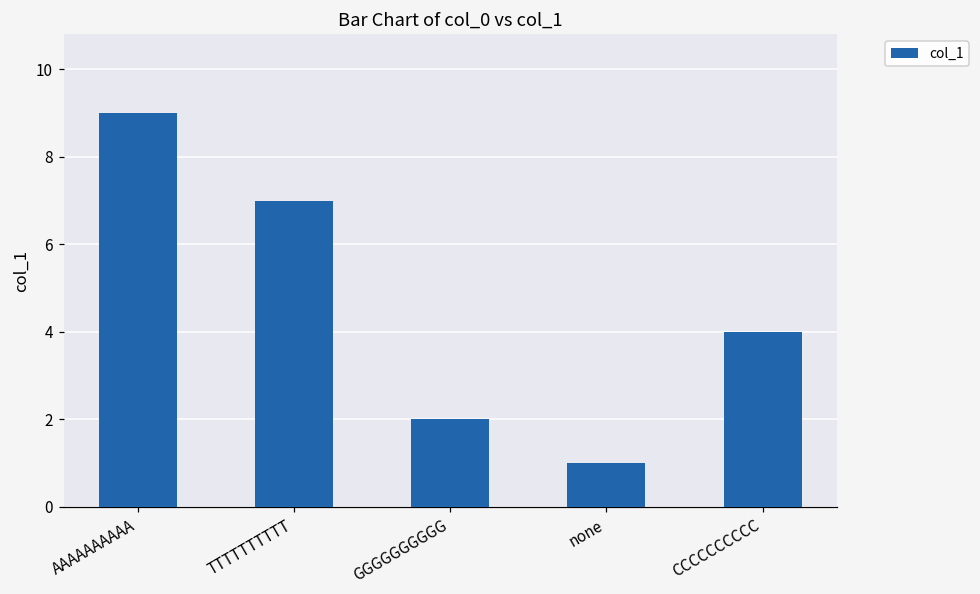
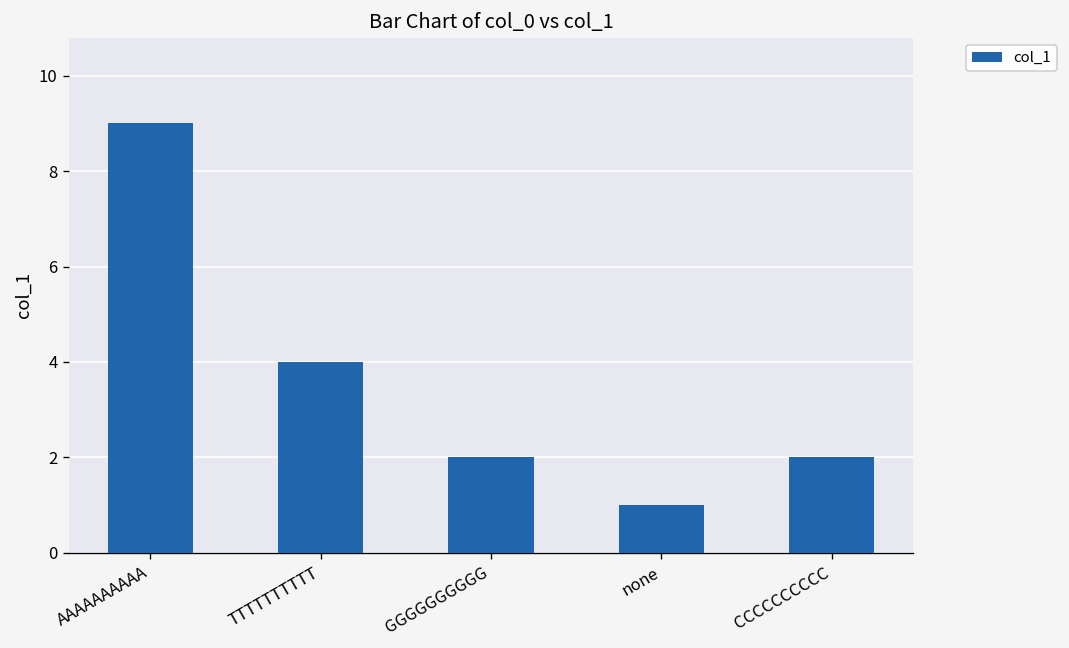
TTTTTTTTTT: 7 -> 4
CCCCCCCCCC: 4 -> 2
